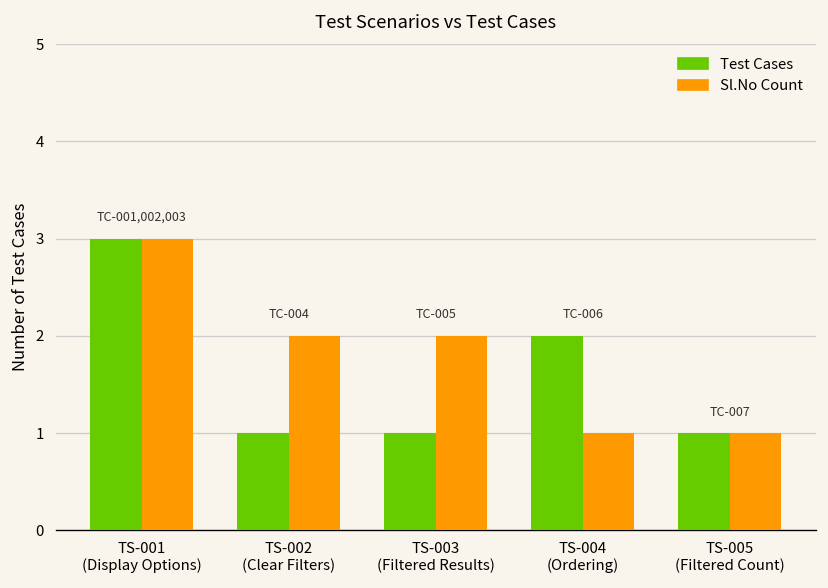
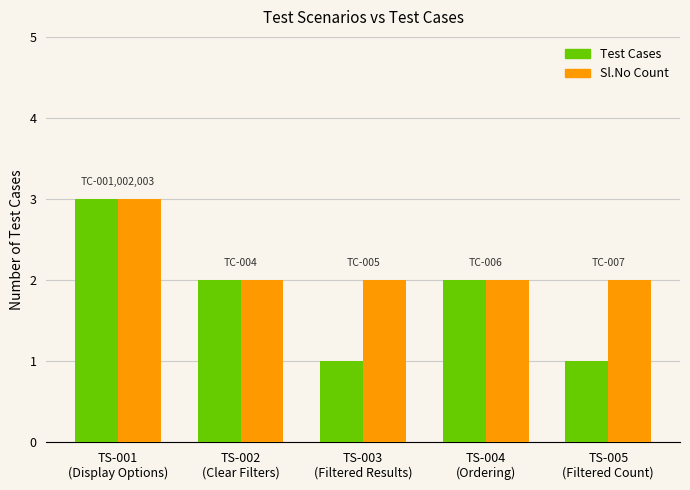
Test Cases, TS-002 (Clear Filters): 1 -> 2
Sl.No Count, TS-004 (Ordering): 1 -> 2
Sl.No Count, TS-005 (Filtered Count): 1 -> 2
